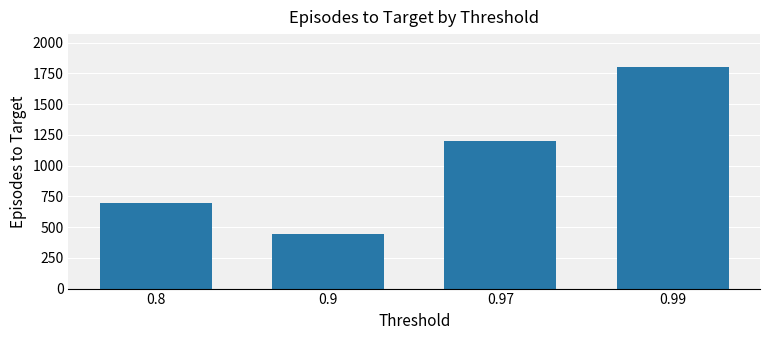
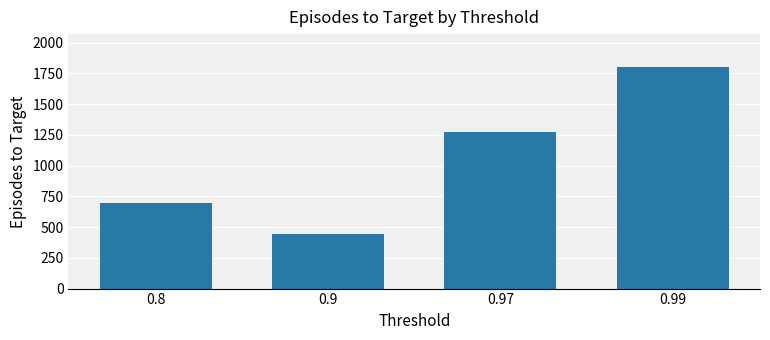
0.97: 1200 -> 1270
